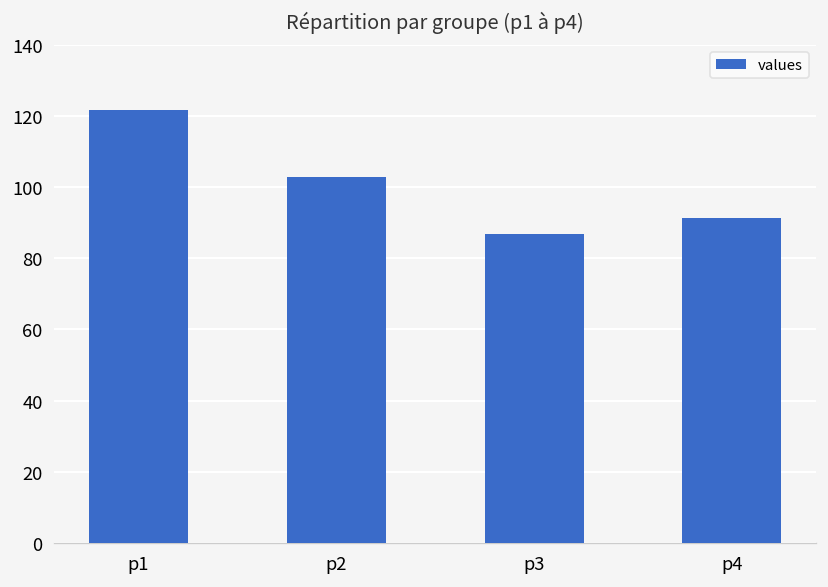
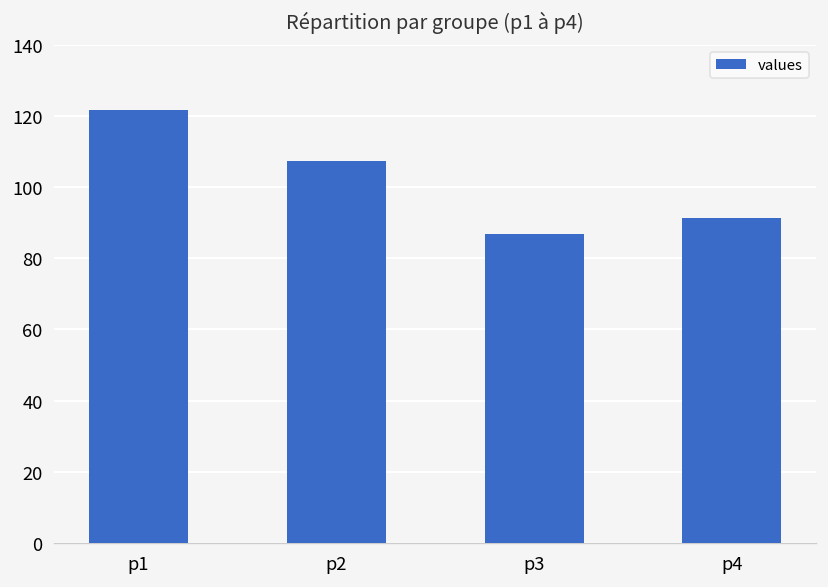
p2: 103 -> 107
